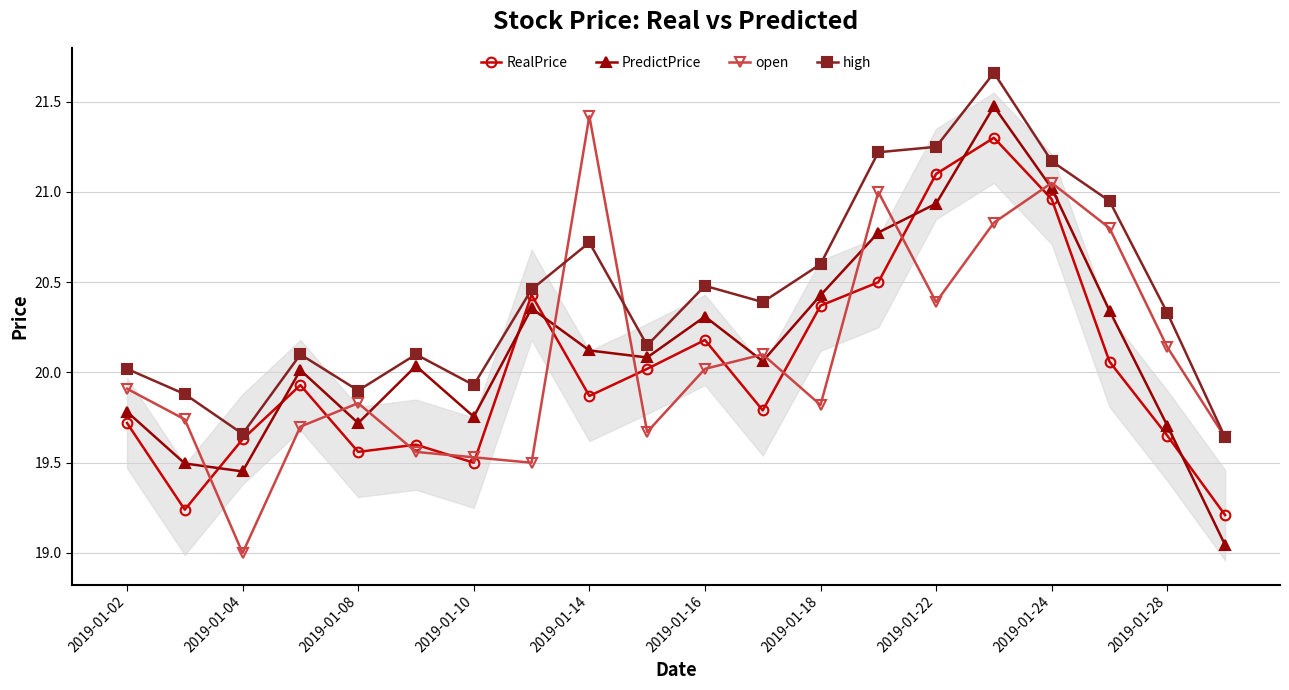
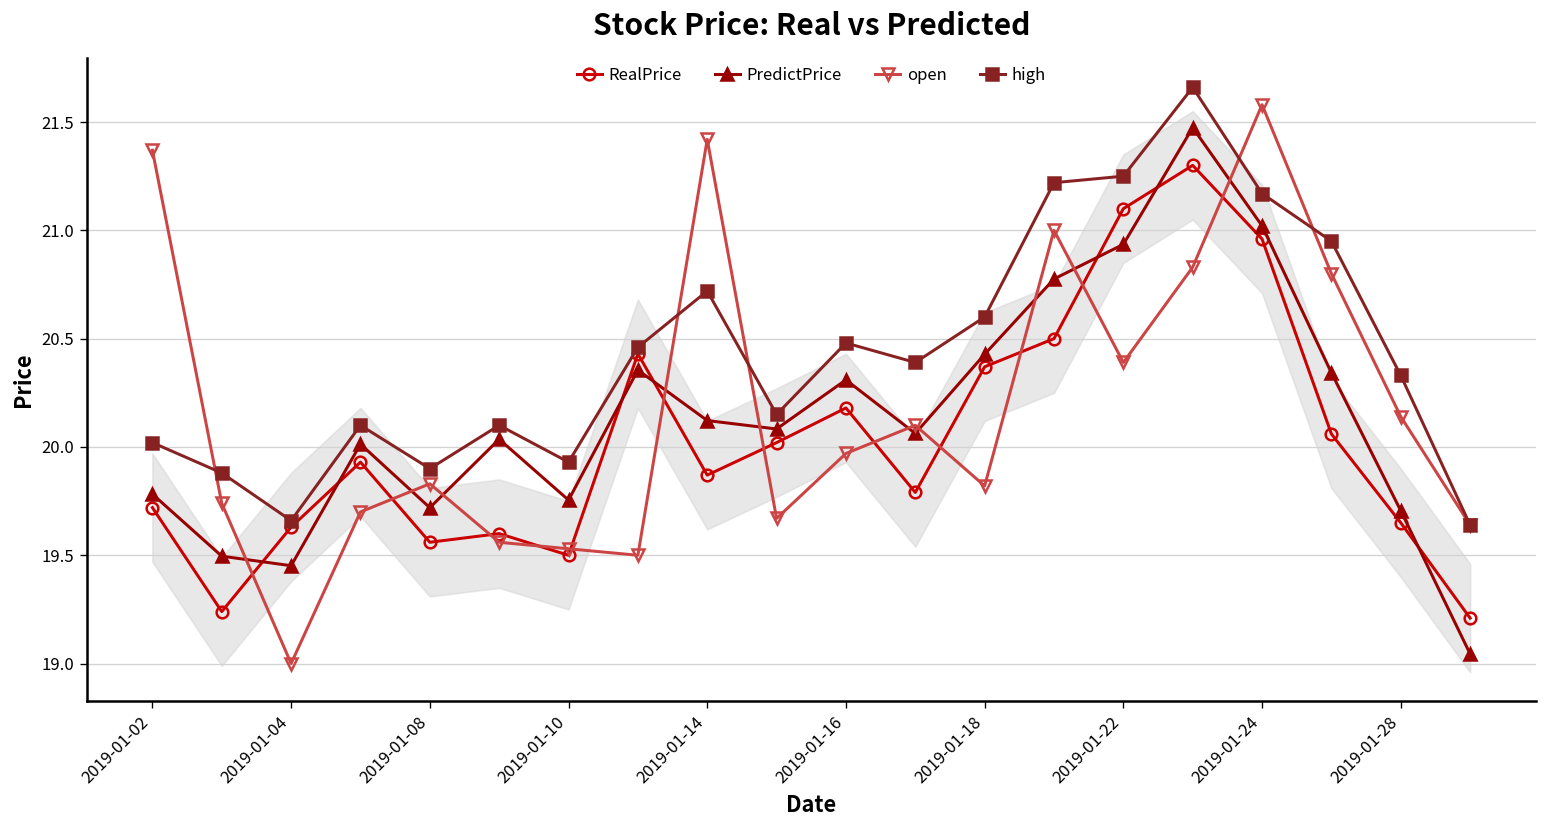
open, 2019-01-02: 19.91 -> 21.37
open, 2019-01-16: 20.02 -> 19.97
open, 2019-01-24: 21.05 -> 21.58
